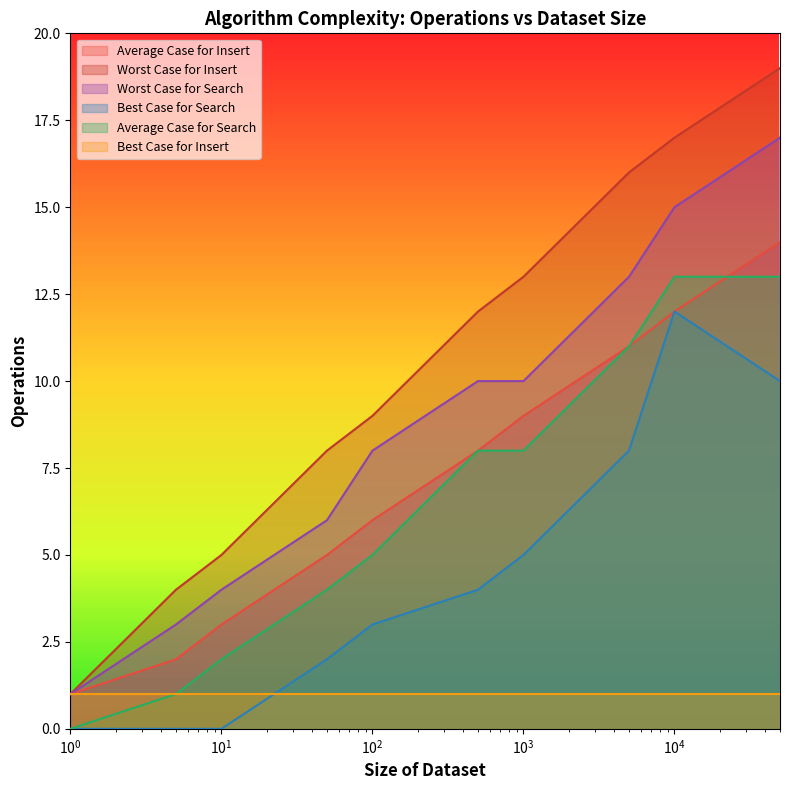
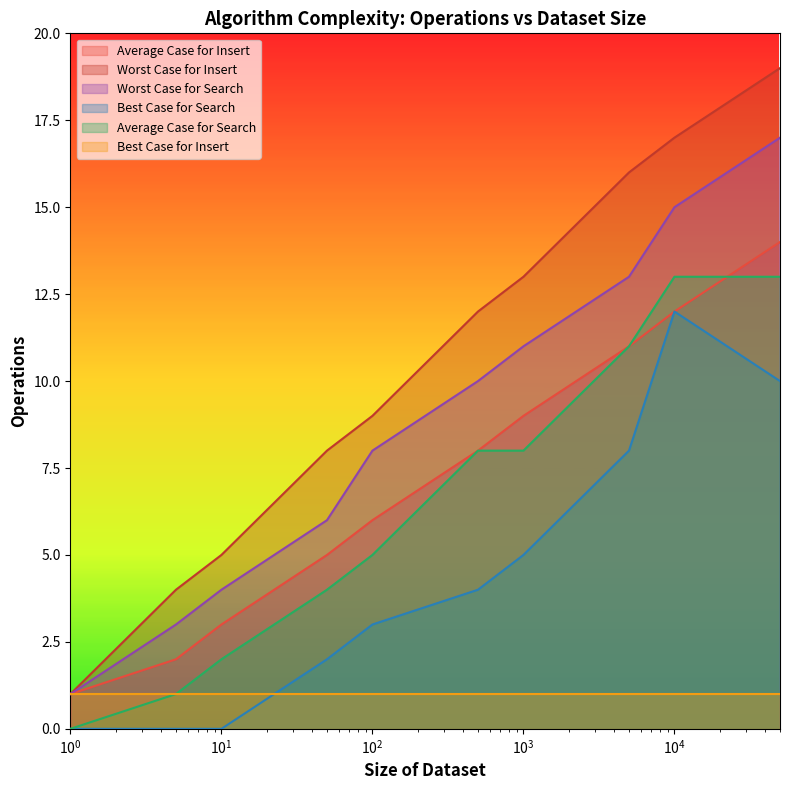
Worst Case for Search, 10^3: 10 -> 11
